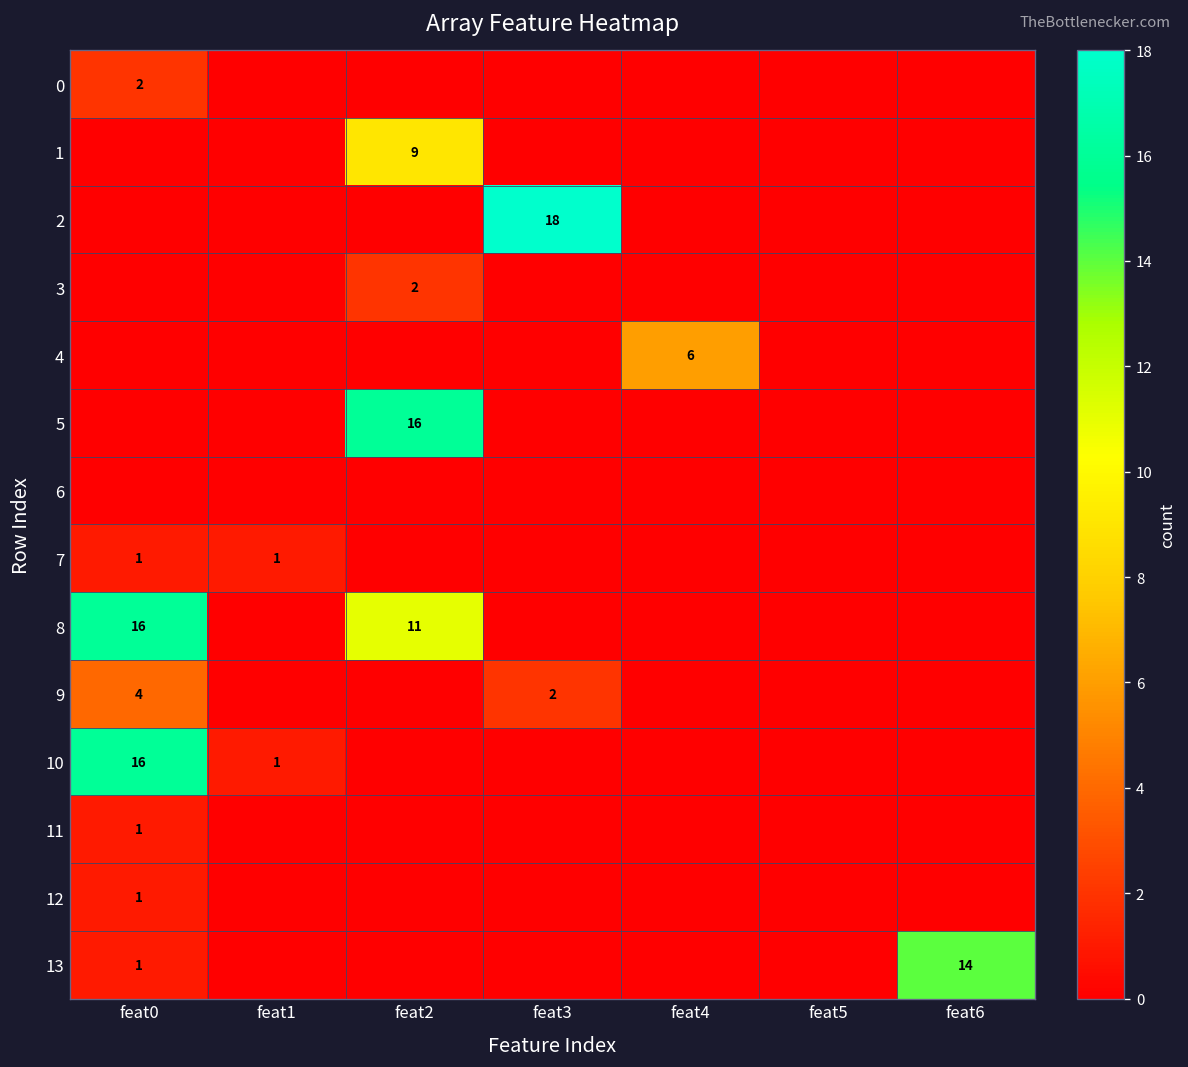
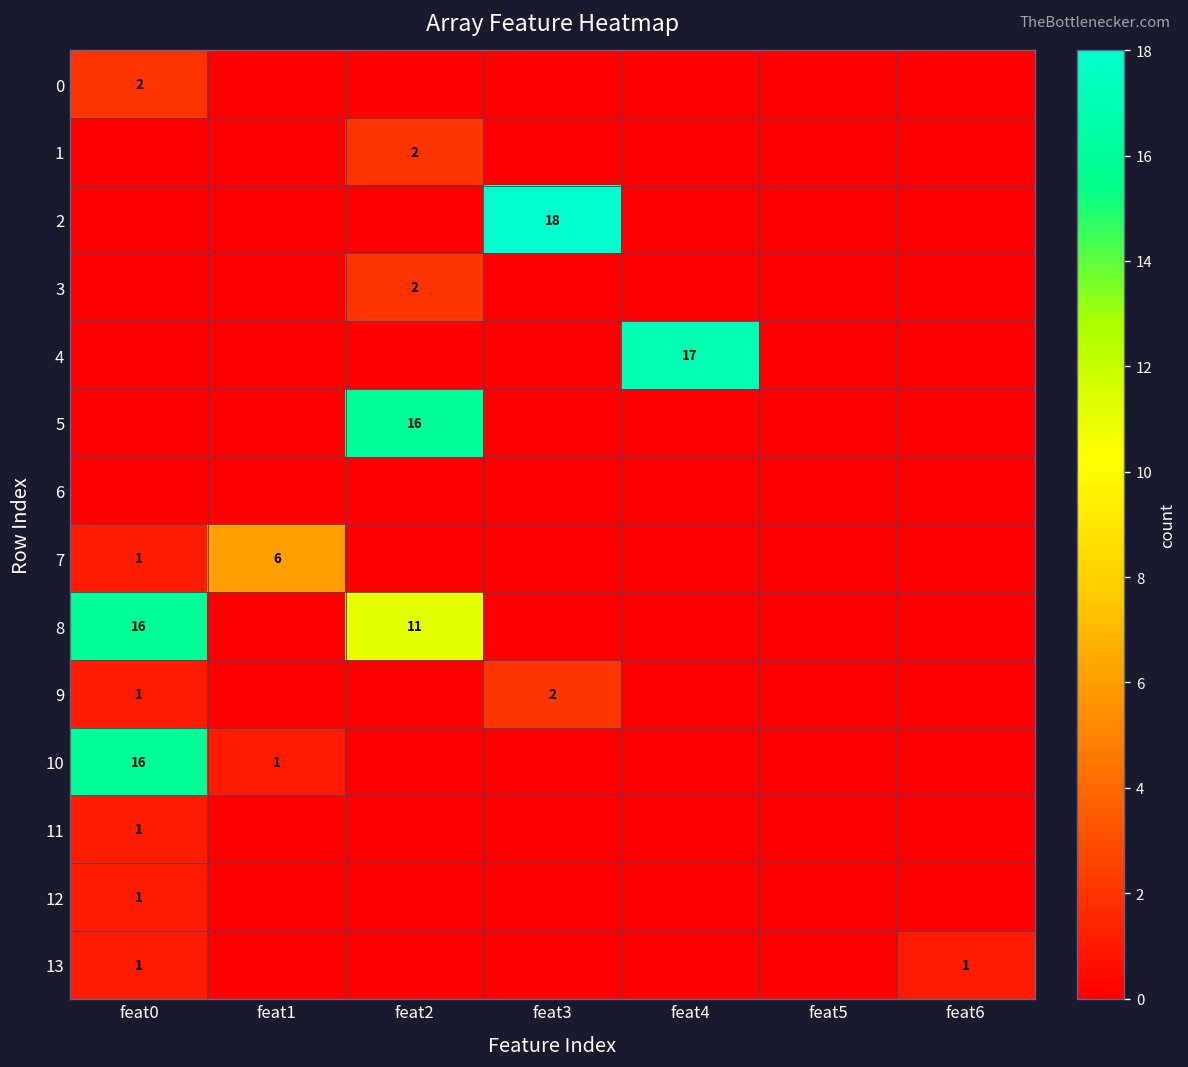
1, feat2: 9 -> 2
4, feat4: 6 -> 17
7, feat1: 1 -> 6
9, feat0: 4 -> 1
13, feat6: 14 -> 1
